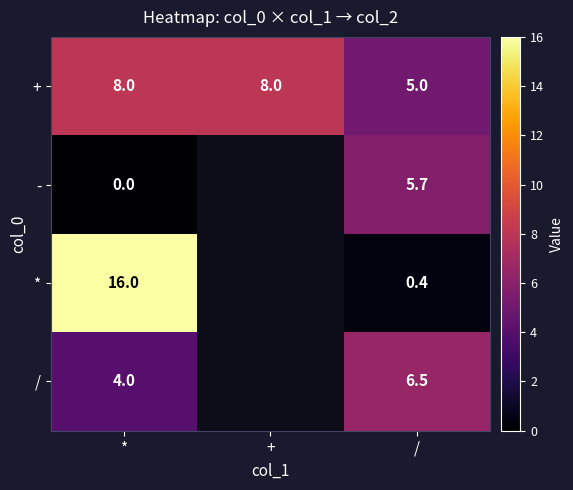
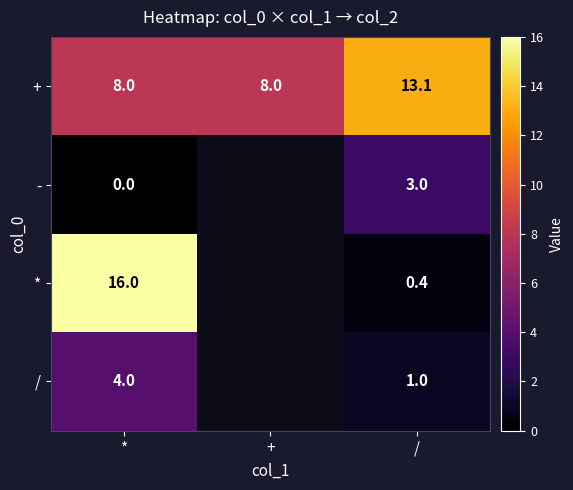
+, /: 5.0 -> 13.1
-, /: 5.7 -> 3.0
/, /: 6.5 -> 1.0
